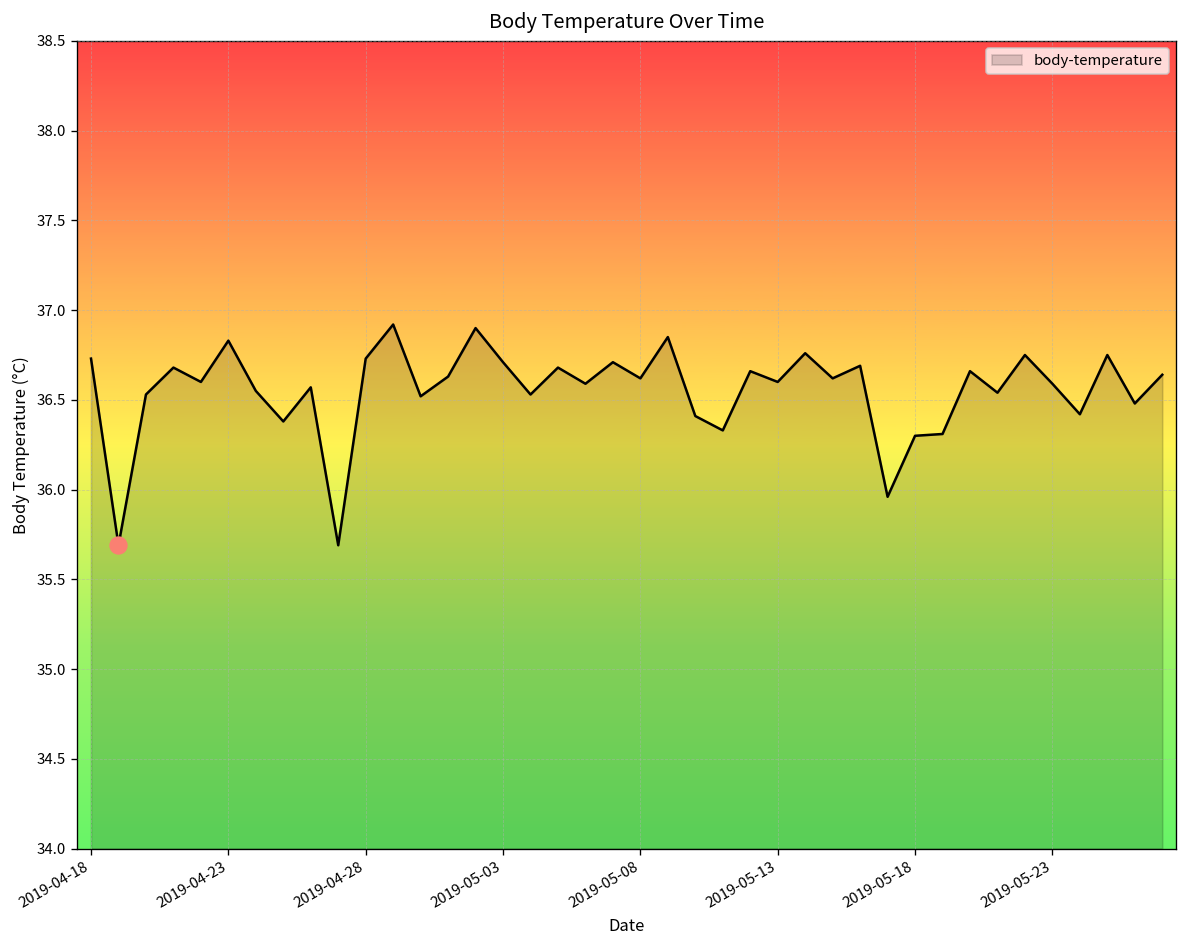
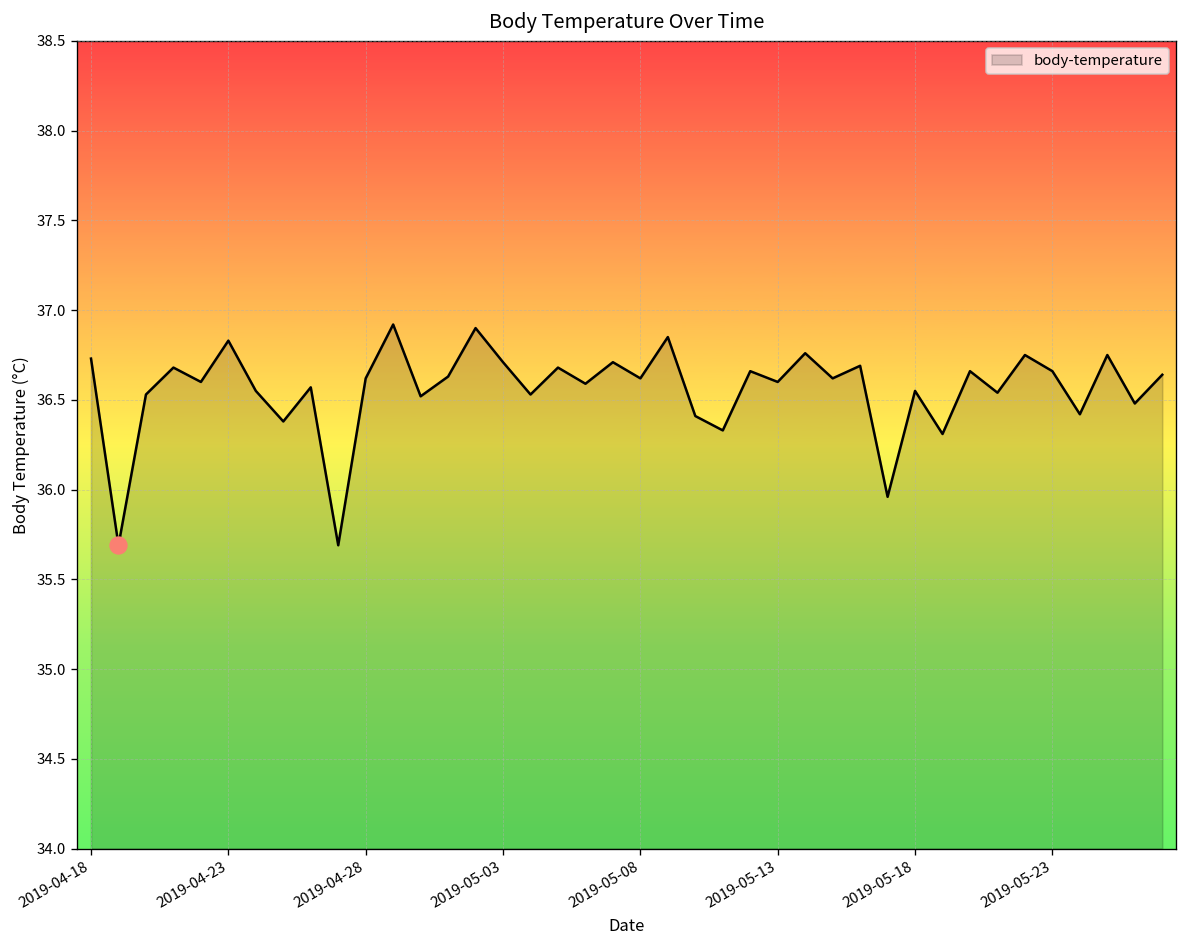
body-temperature, 2019-04-28: 36.73 -> 36.62
body-temperature, 2019-05-18: 36.30 -> 36.55
body-temperature, 2019-05-23: 36.59 -> 36.66
